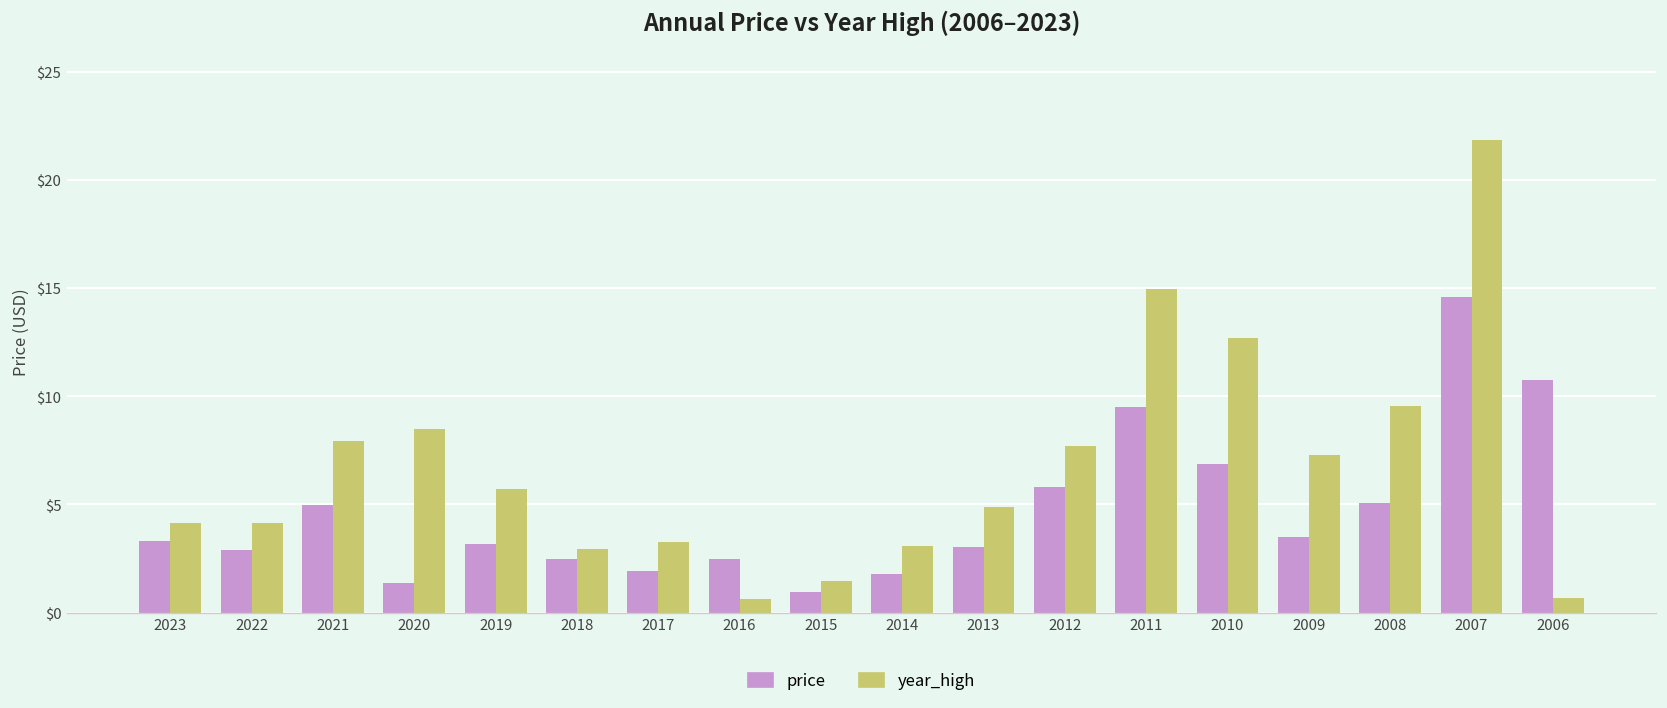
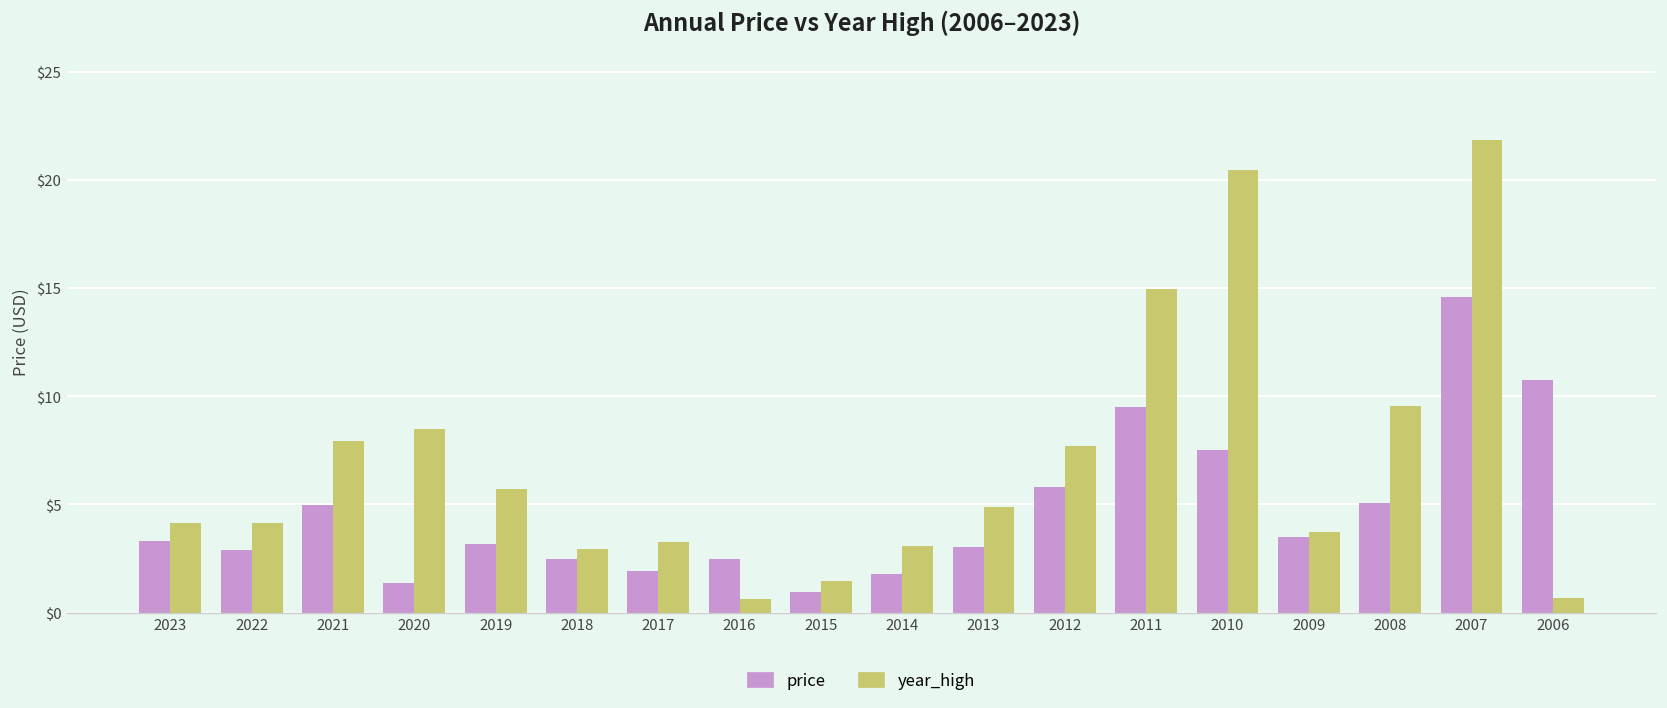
price, 2010: $6.9 -> $7.5
year_high, 2010: $12.7 -> $20.5
year_high, 2009: $7.3 -> $3.7
